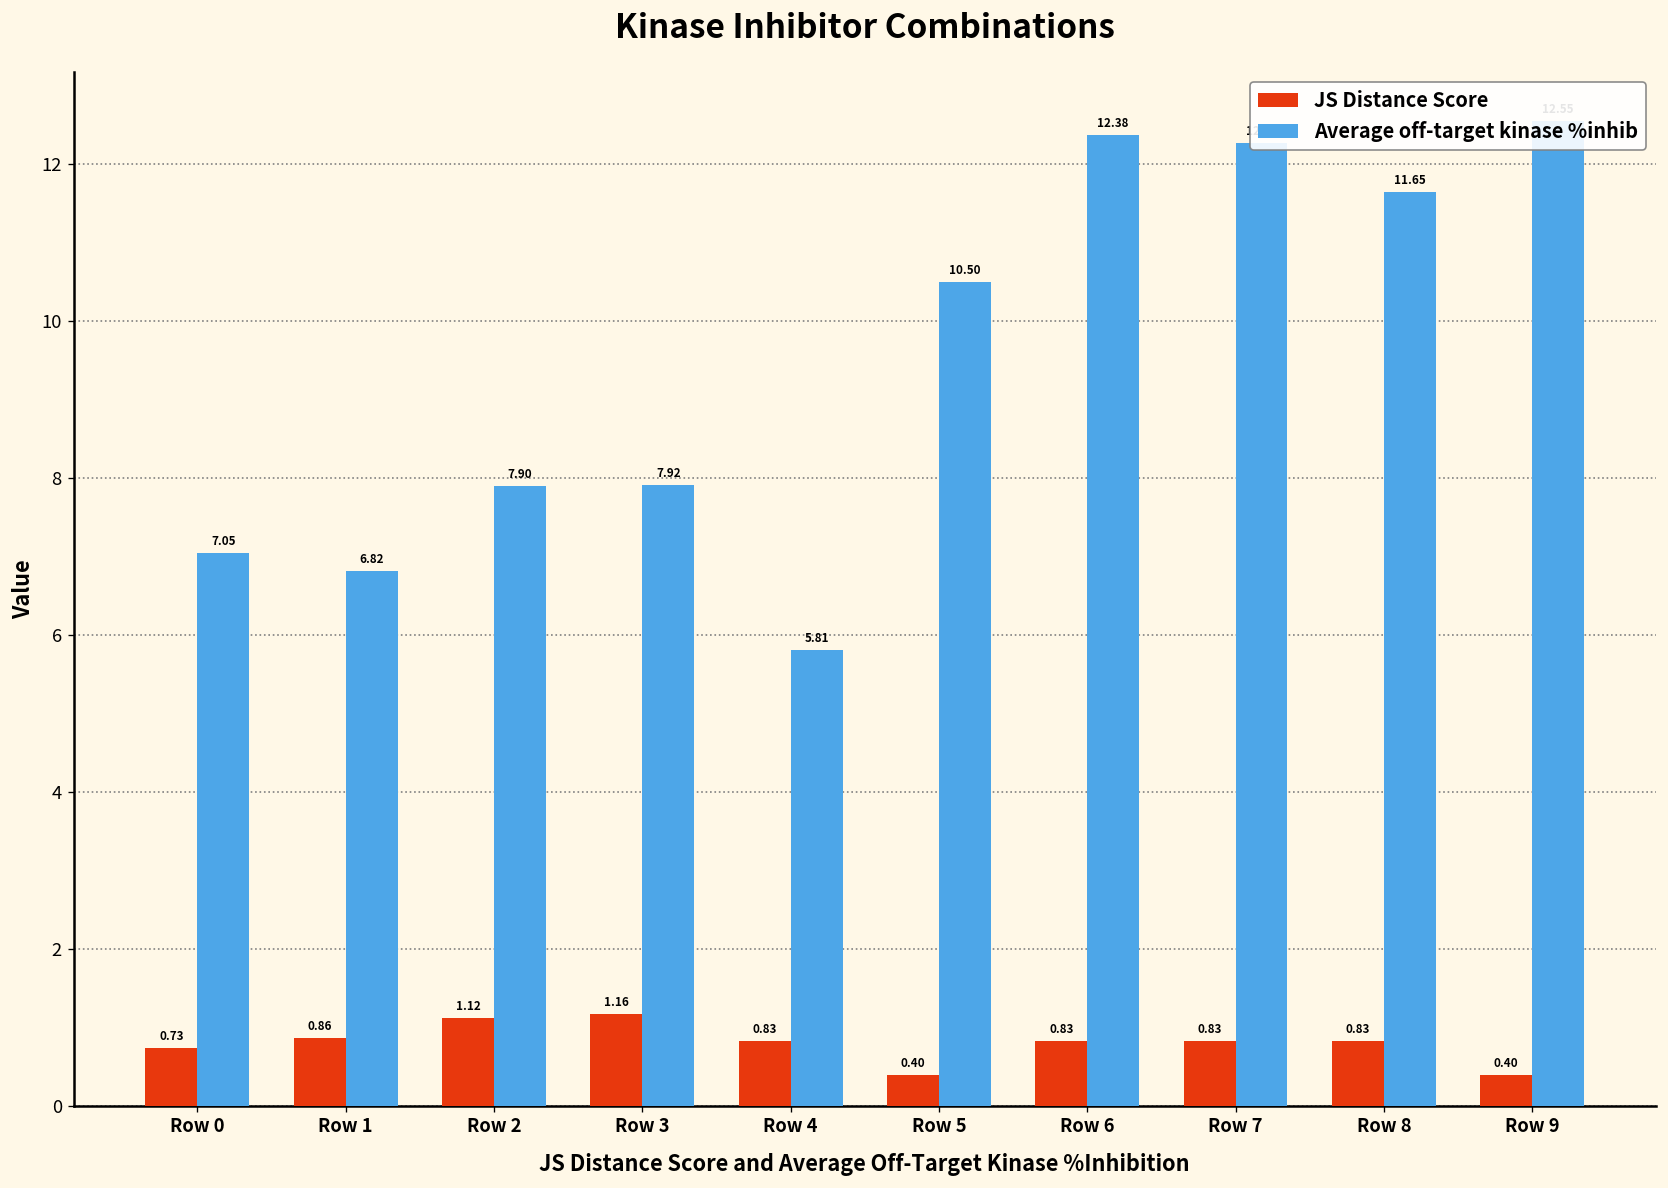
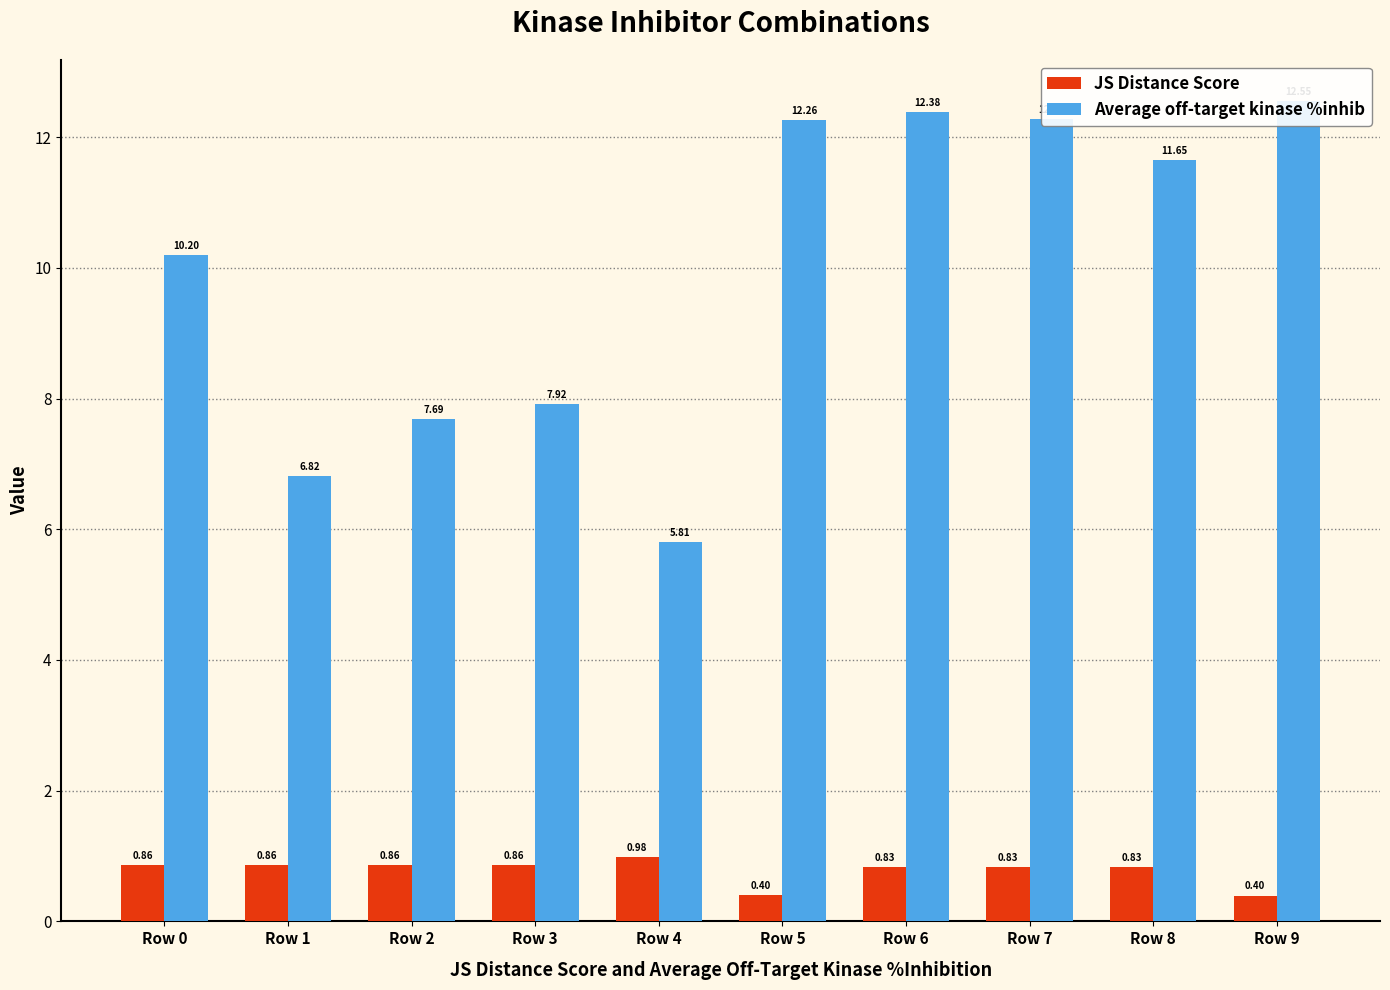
JS Distance Score, Row 0: 0.73 -> 0.86
Average off-target kinase %inhib, Row 0: 7.05 -> 10.20
JS Distance Score, Row 2: 1.12 -> 0.86
Average off-target kinase %inhib, Row 2: 7.90 -> 7.69
JS Distance Score, Row 3: 1.16 -> 0.86
JS Distance Score, Row 4: 0.83 -> 0.98
Average off-target kinase %inhib, Row 5: 10.50 -> 12.26
